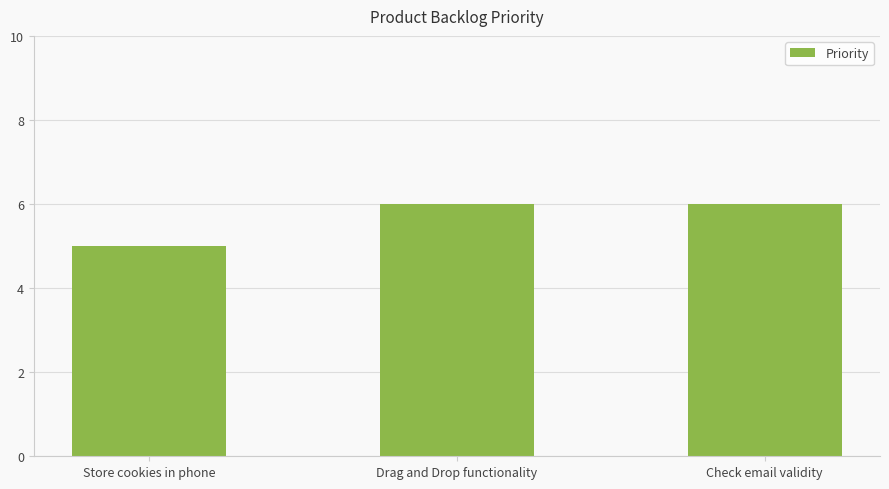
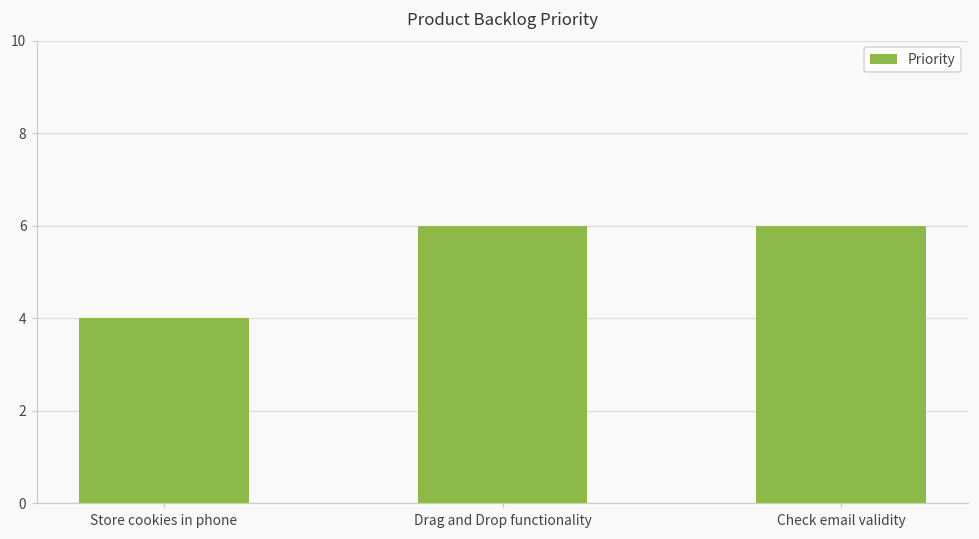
Store cookies in phone: 5 -> 4
